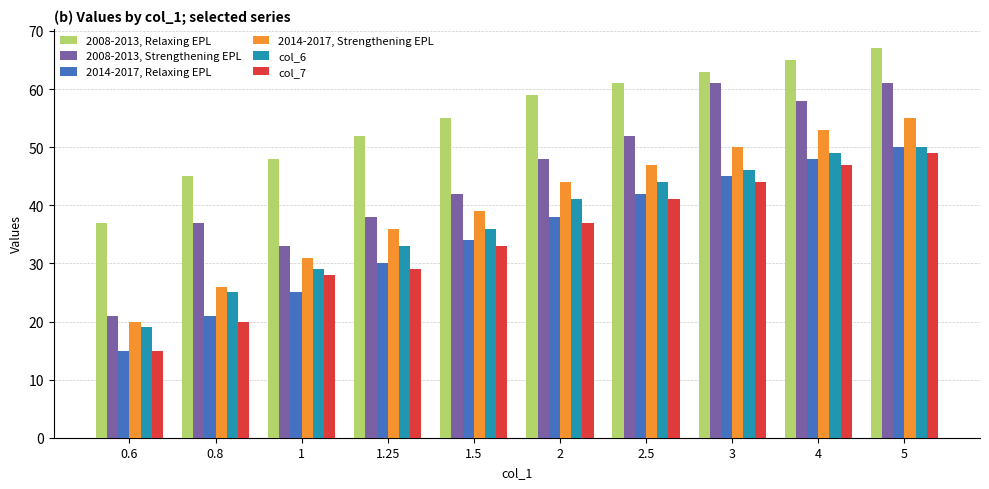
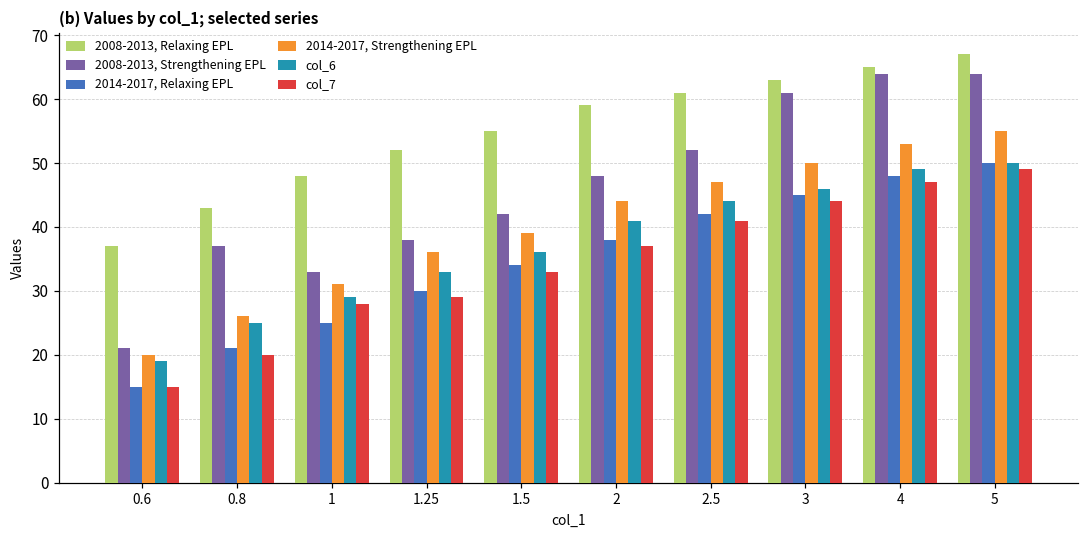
2008-2013, Relaxing EPL, 0.8: 45 -> 43
2008-2013, Strengthening EPL, 4: 58 -> 64
2008-2013, Strengthening EPL, 5: 61 -> 64
